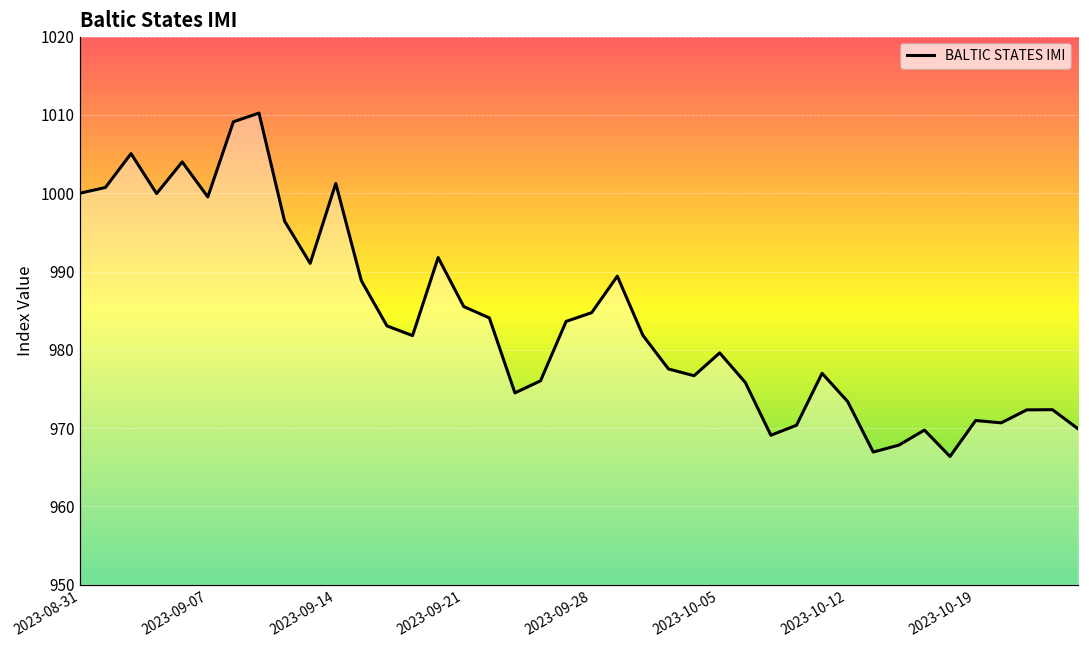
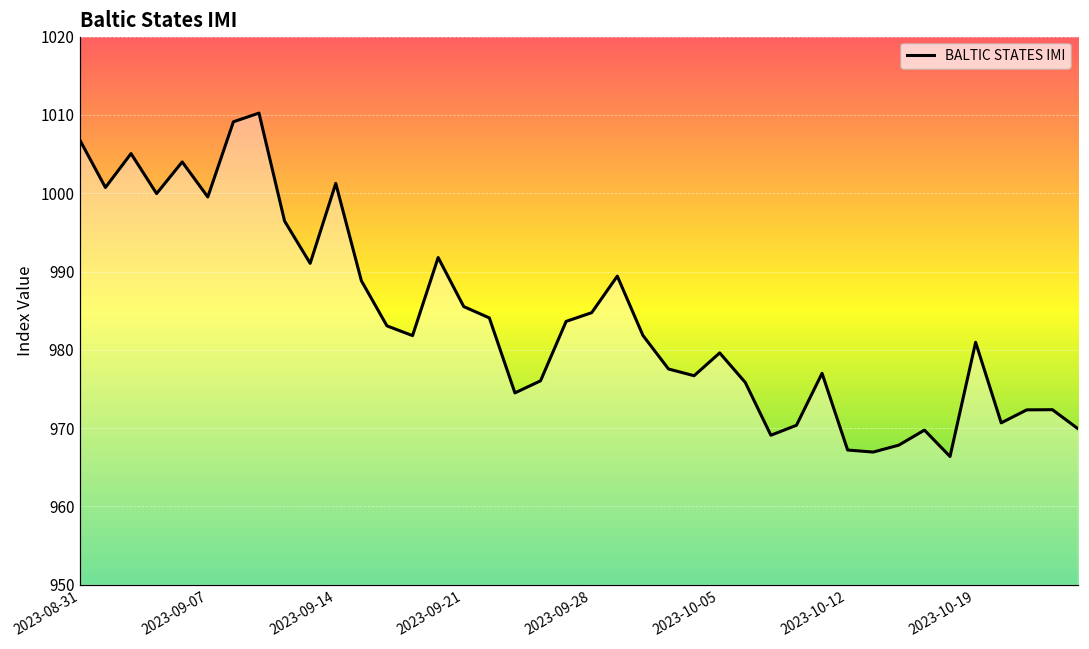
2023-08-31: 1000 -> 1007
2023-10-12: 973 -> 967
2023-10-19: 971 -> 981
